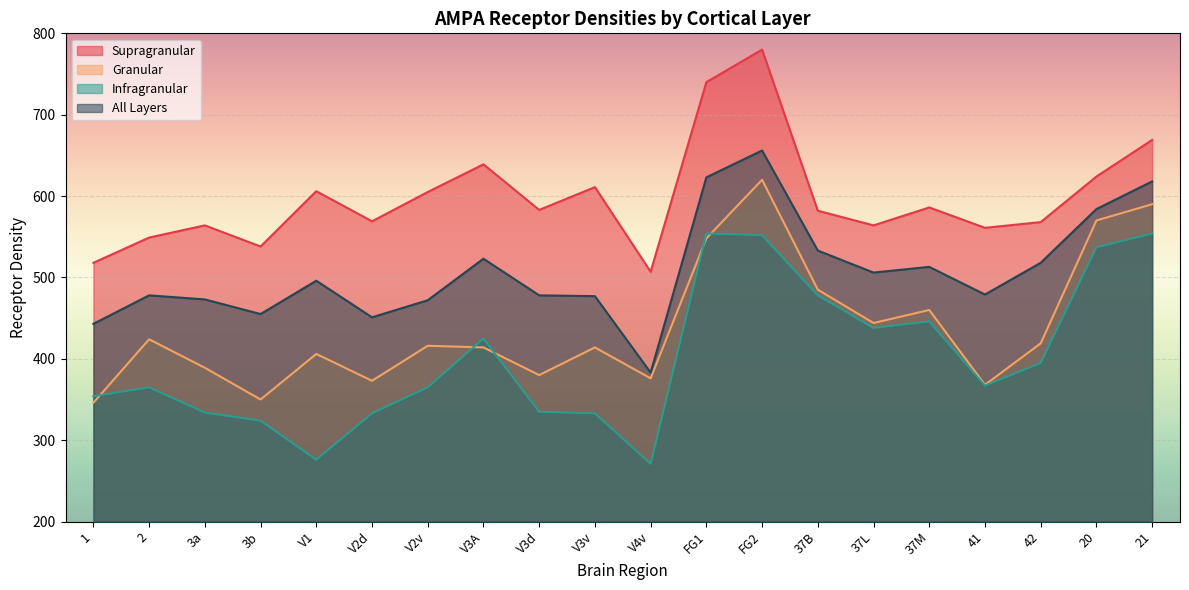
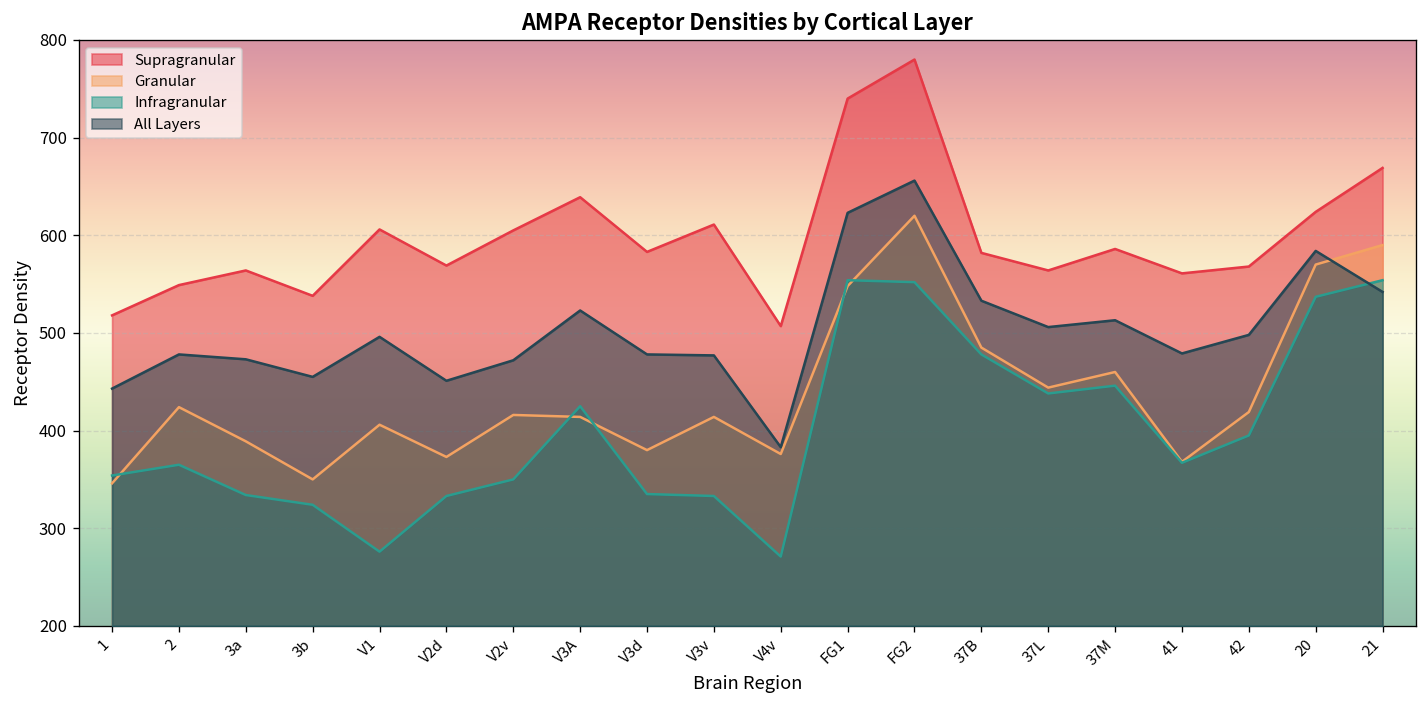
Infragranular, V2v: 370 -> 350
All Layers, 42: 520 -> 500
All Layers, 21: 620 -> 540
